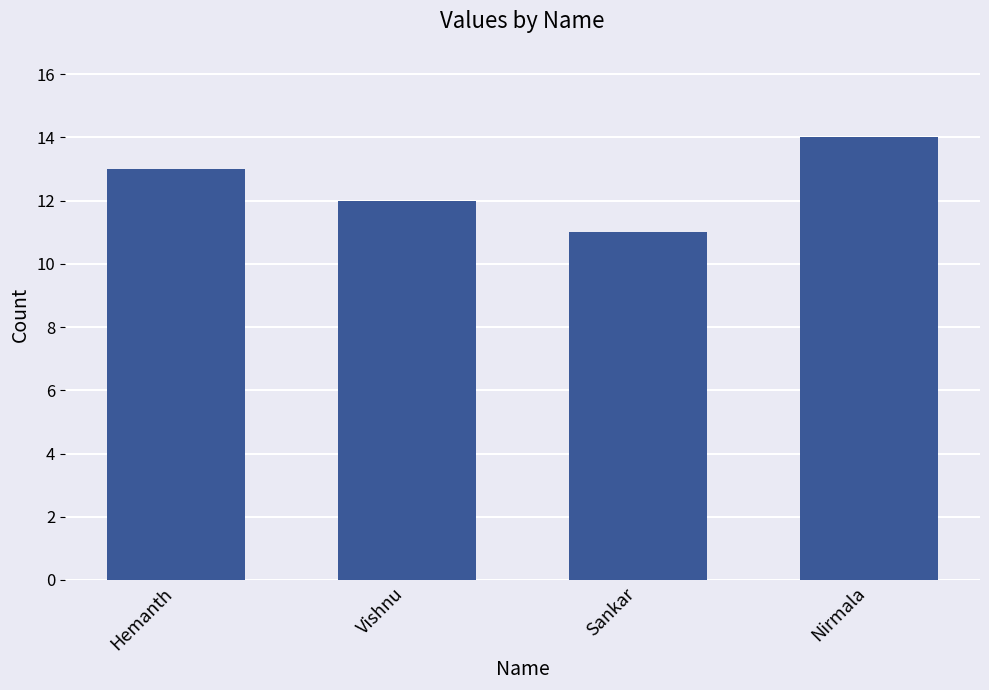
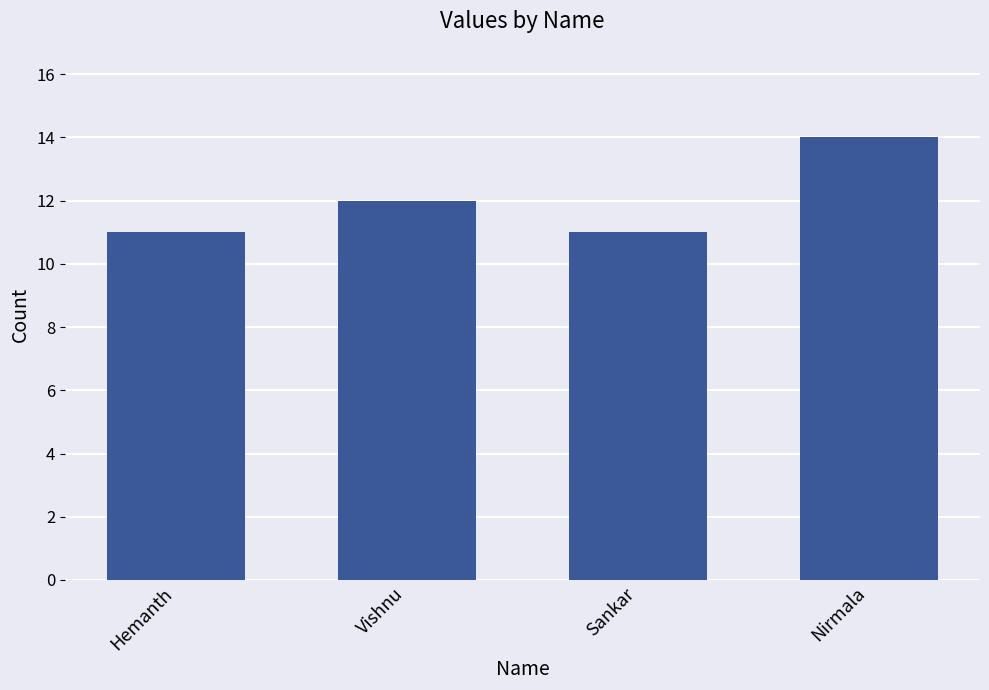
Hemanth: 13 -> 11
